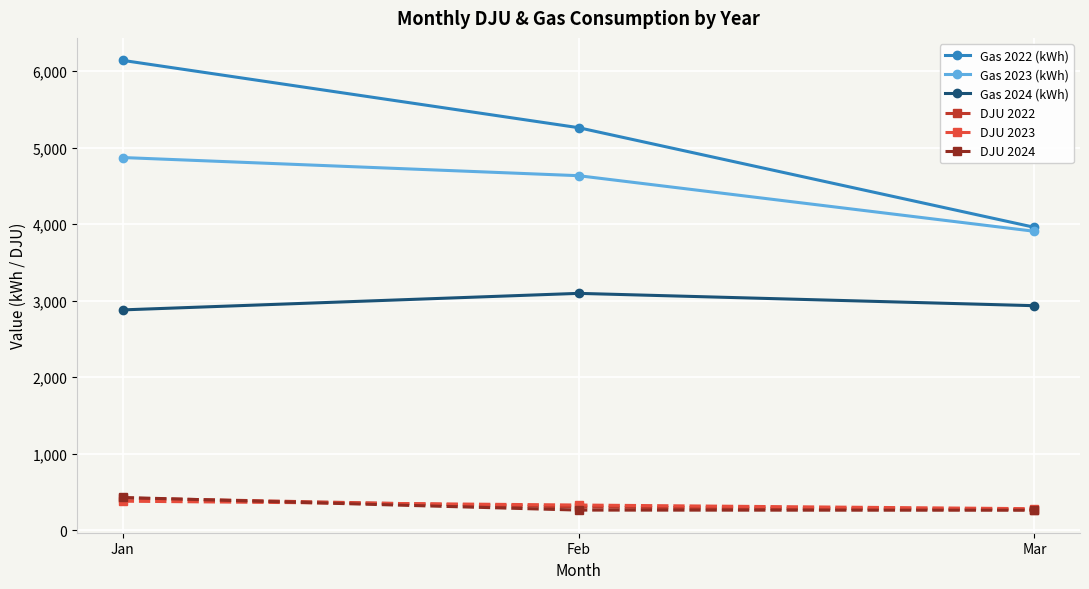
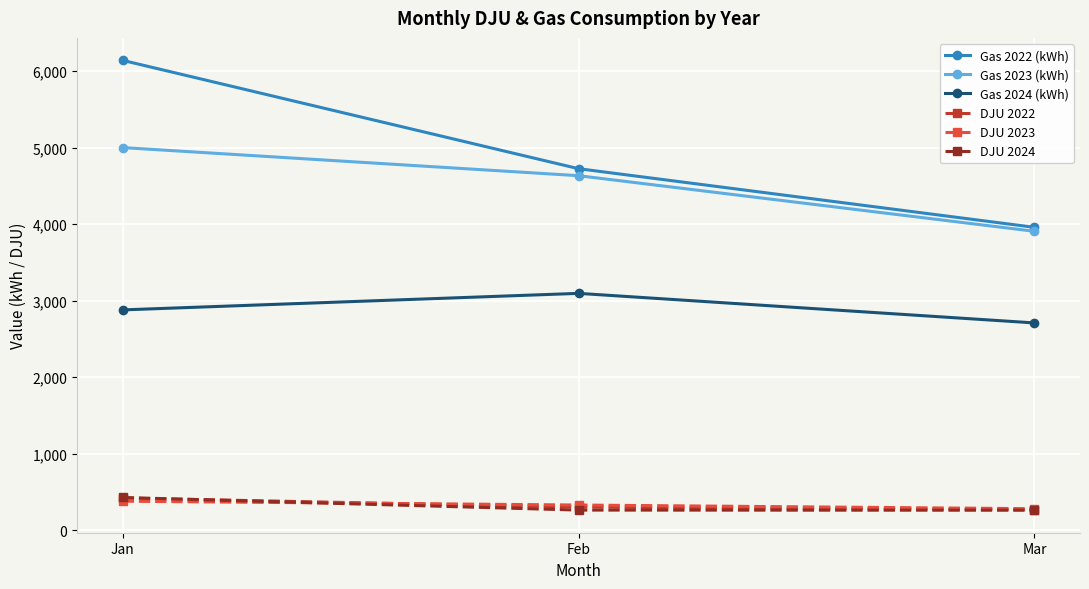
Gas 2023 (kWh), Jan: 4,900 -> 5,000
Gas 2022 (kWh), Feb: 5,300 -> 4,700
Gas 2024 (kWh), Mar: 2,900 -> 2,700
